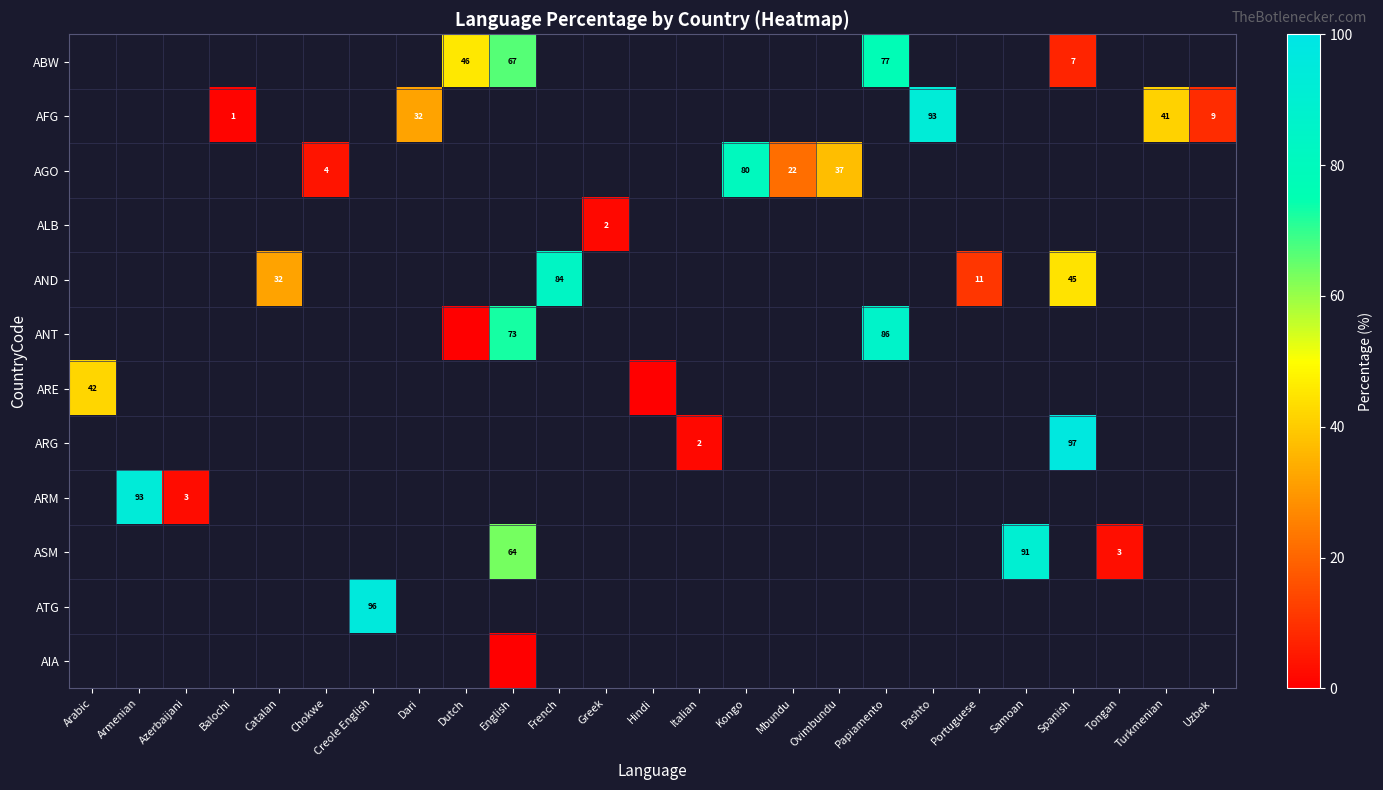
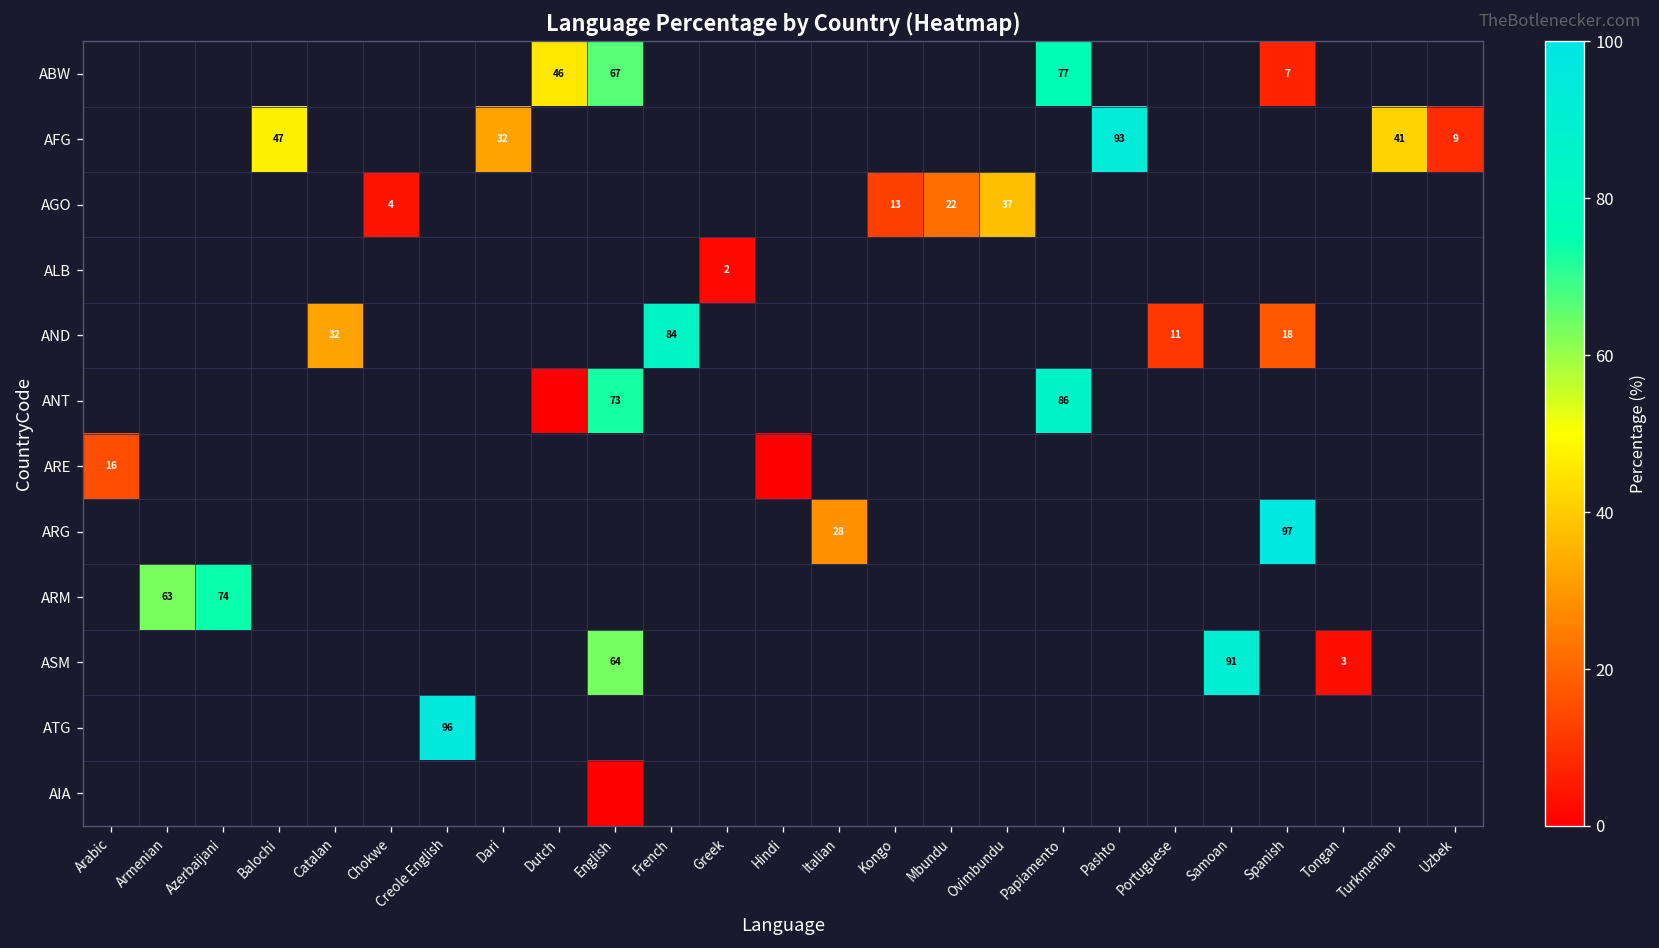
AFG, Balochi: 1 -> 47
AGO, Kongo: 80 -> 13
AND, Spanish: 45 -> 18
ARE, Arabic: 42 -> 16
ARG, Italian: 2 -> 28
ARM, Armenian: 93 -> 63
ARM, Azerbaijani: 3 -> 74
